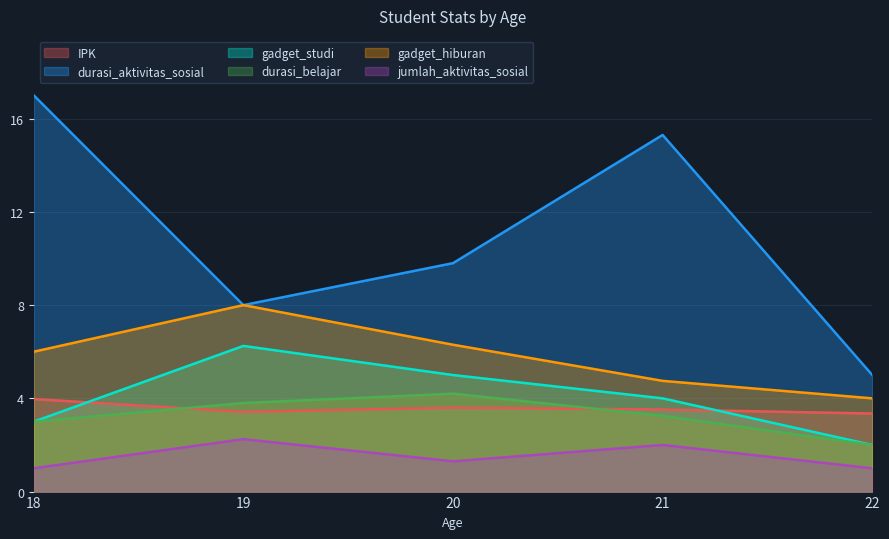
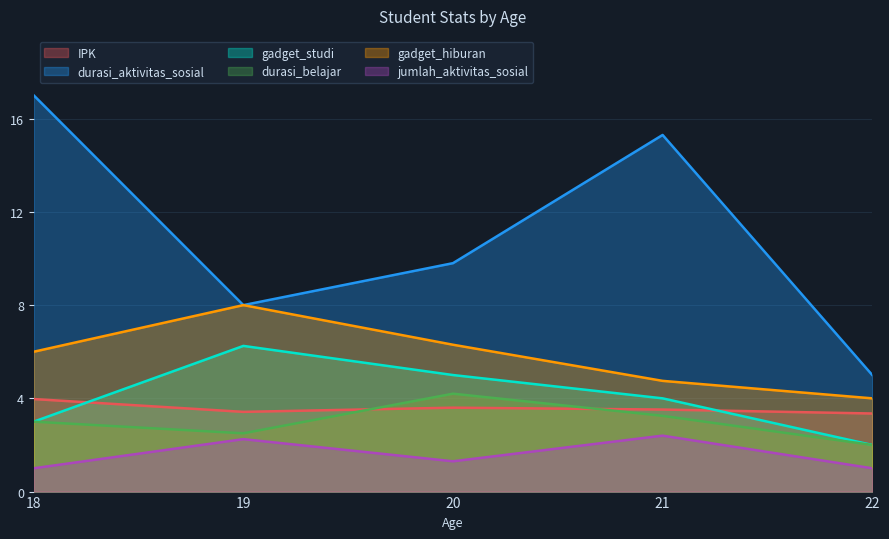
durasi_belajar, 19: 3.8 -> 2.5
jumlah_aktivitas_sosial, 21: 2.0 -> 2.4
